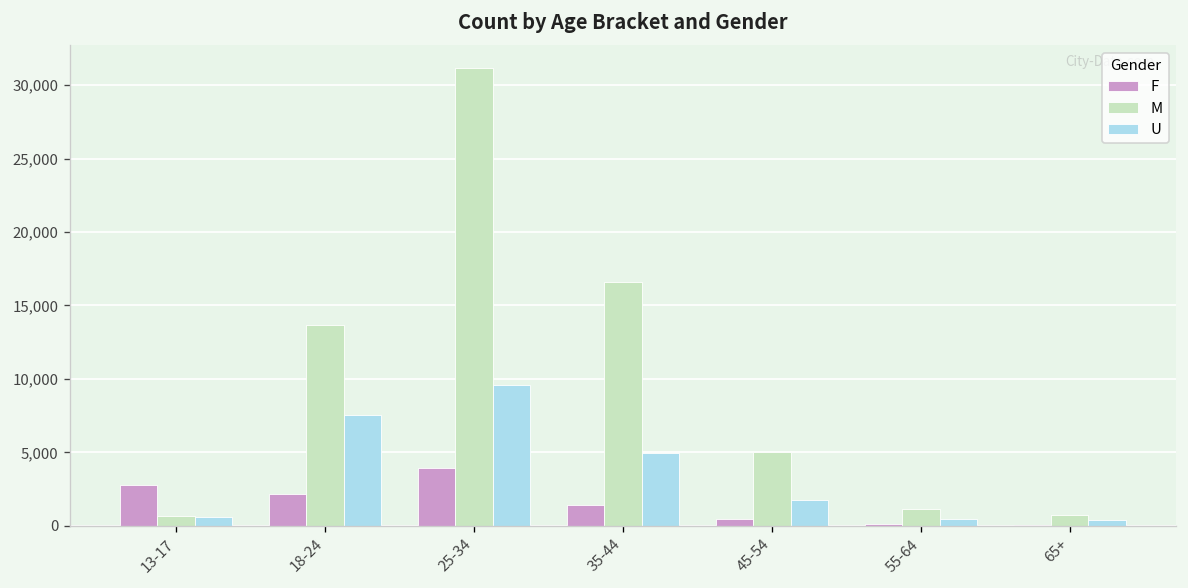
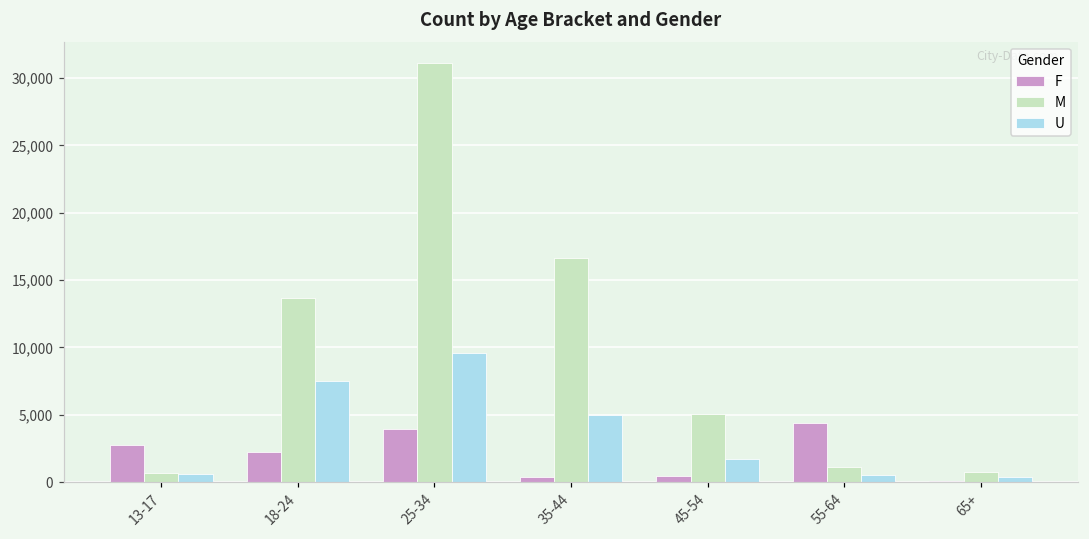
F, 35-44: 1,400 -> 400
F, 55-64: 100 -> 4,400
